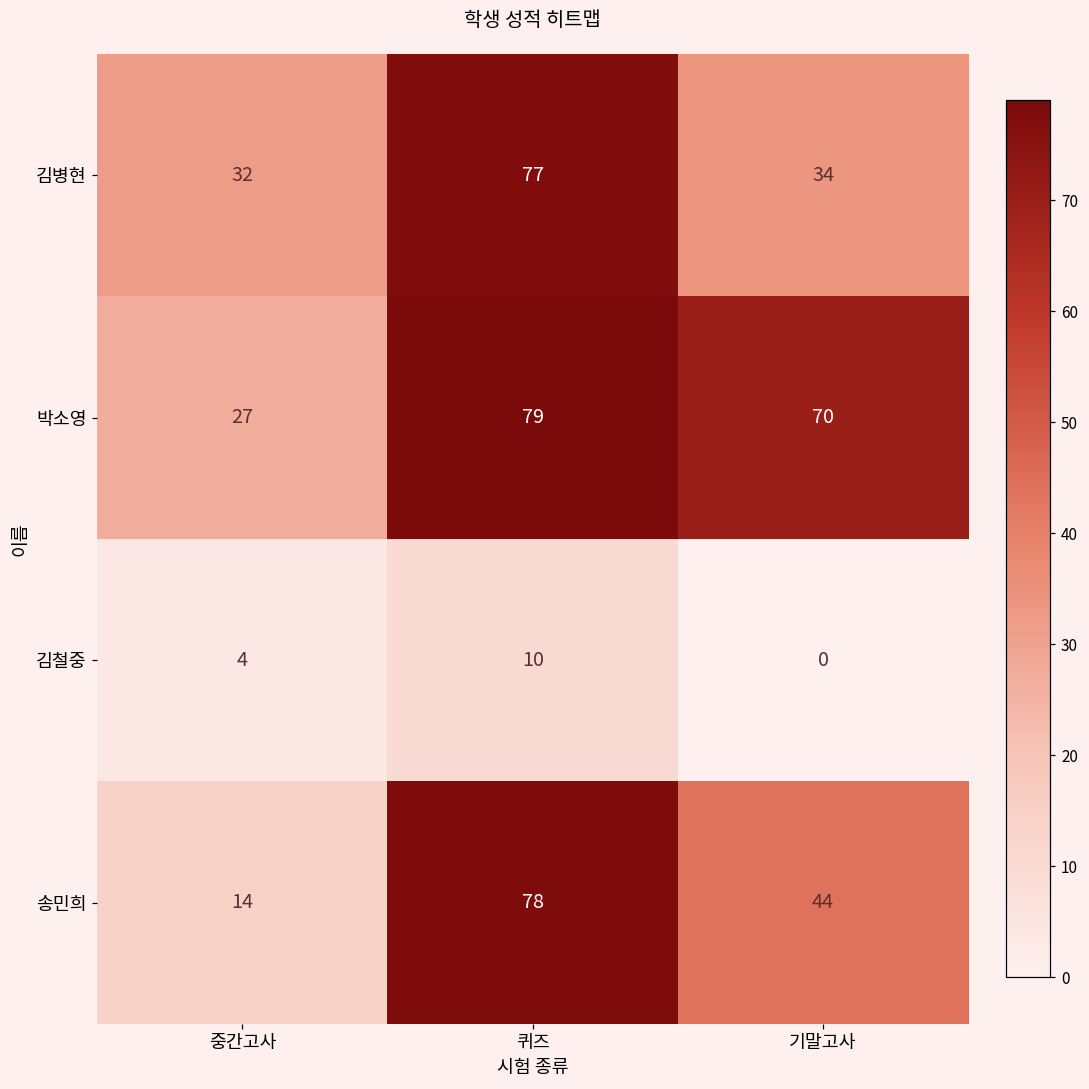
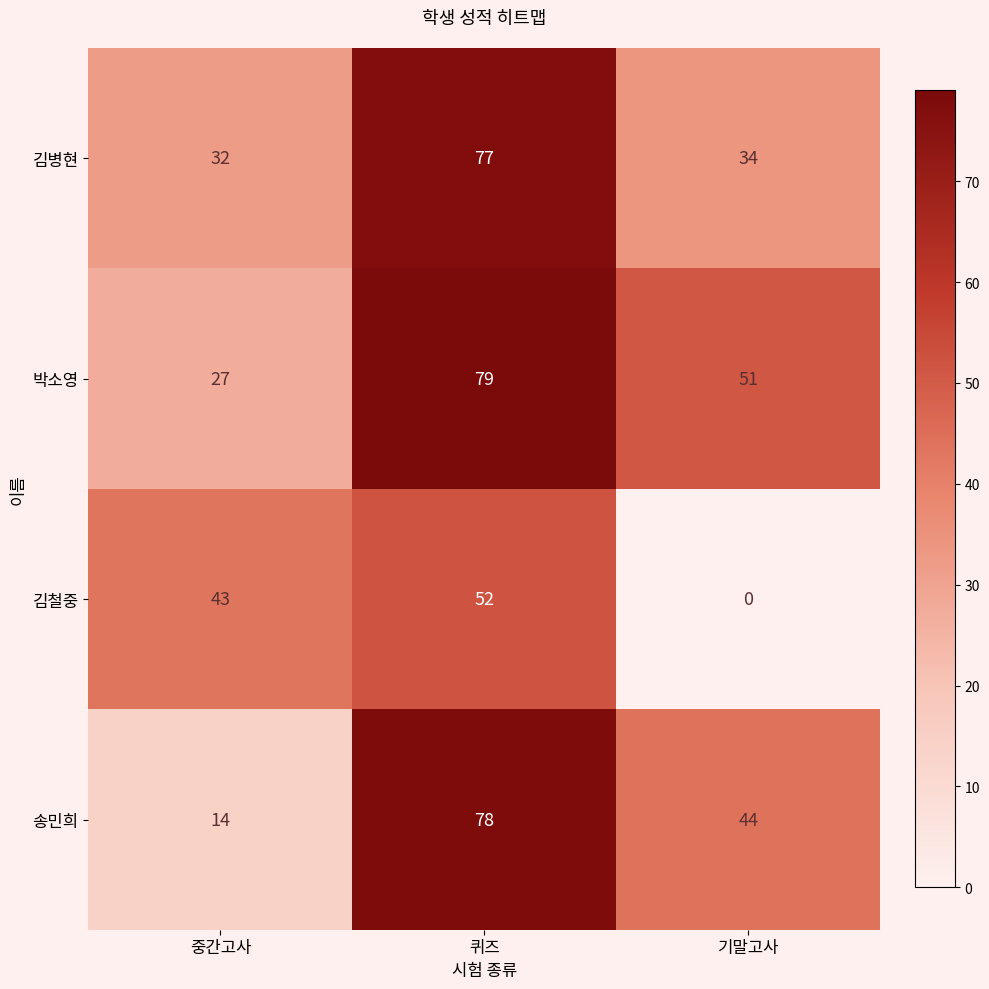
박소영, 기말고사: 70 -> 51
김철중, 중간고사: 4 -> 43
김철중, 퀴즈: 10 -> 52
